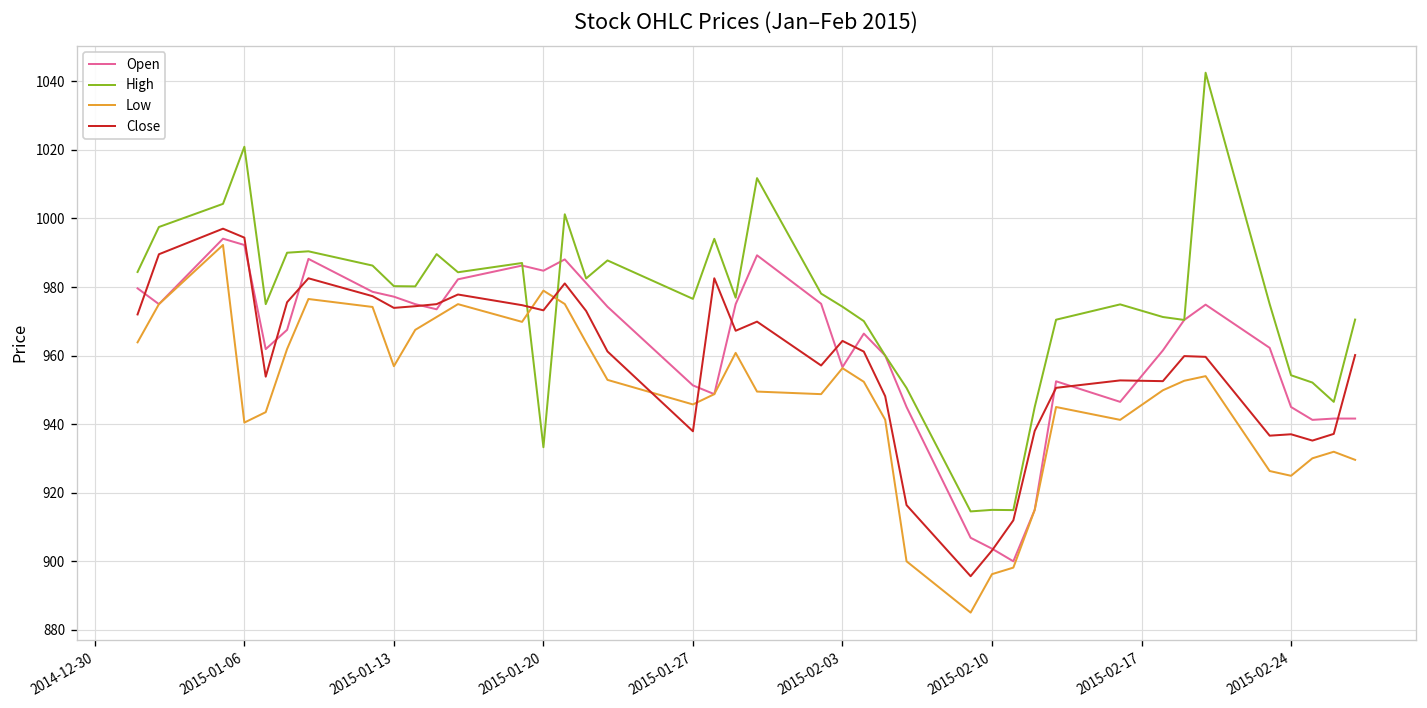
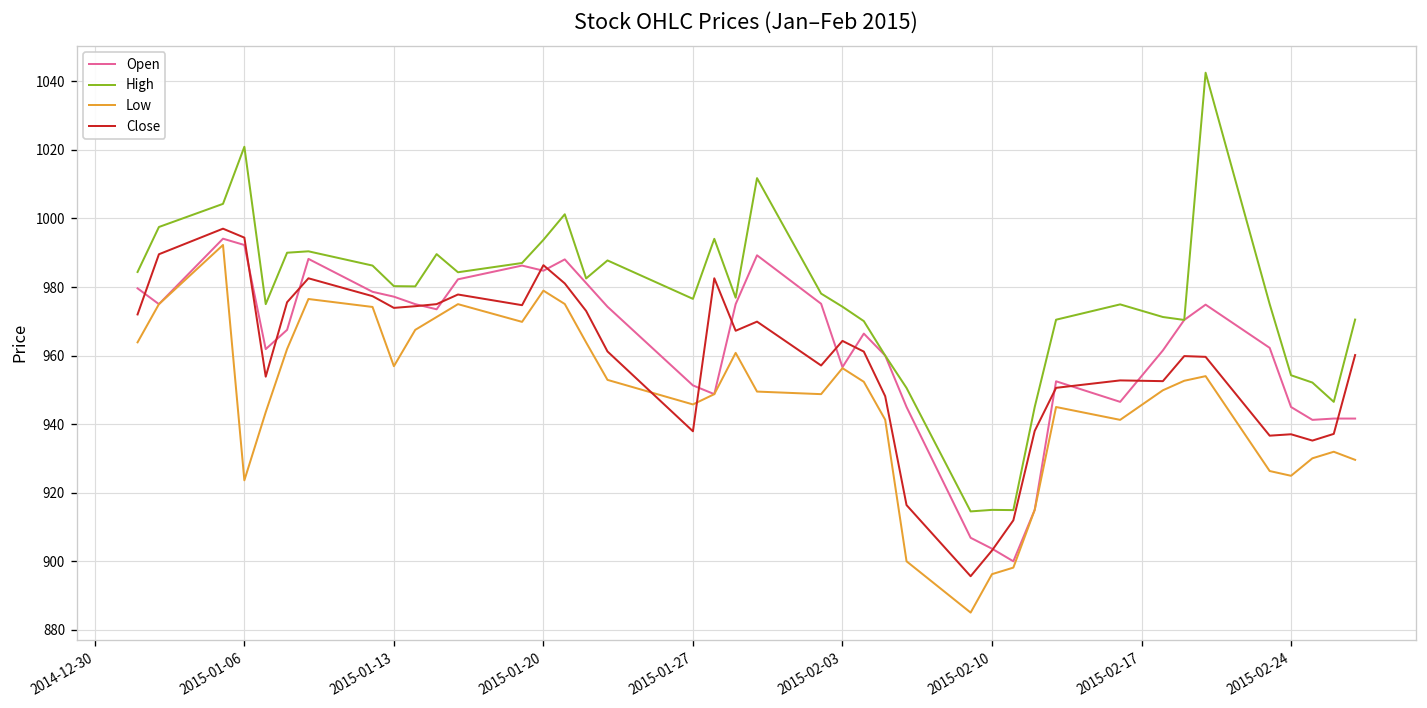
Low, 2015-01-06: 940 -> 924
High, 2015-01-20: 933 -> 994
Close, 2015-01-20: 973 -> 986
